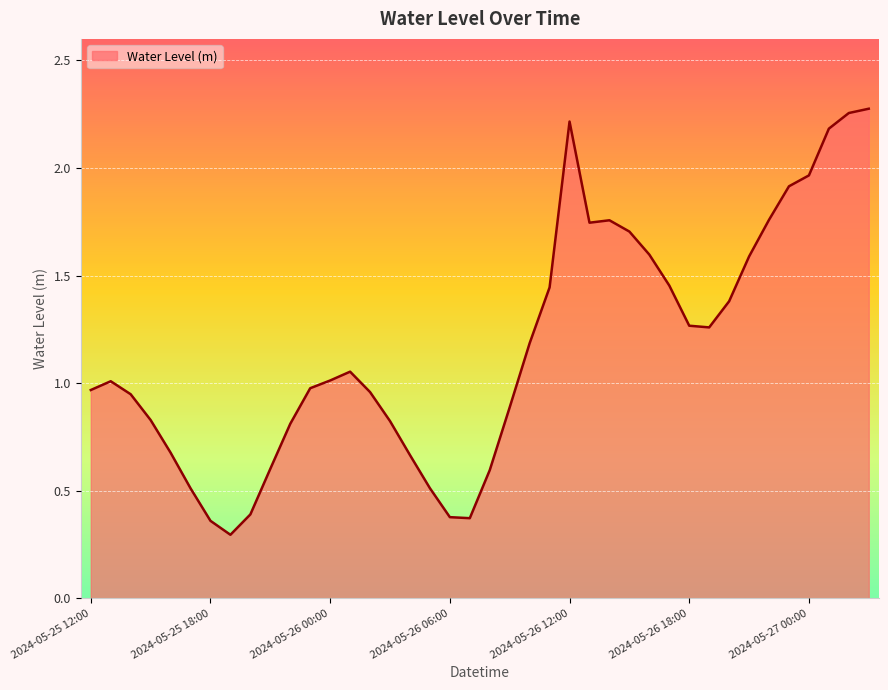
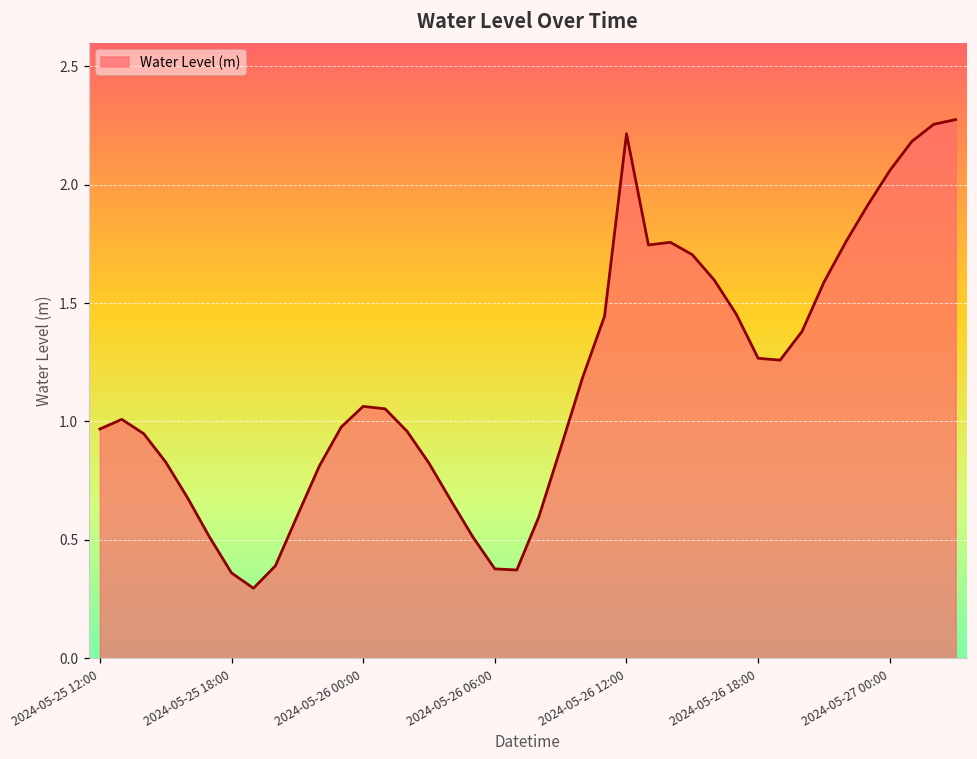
2024-05-26 00:00: 1.01 -> 1.06
2024-05-27 00:00: 1.97 -> 2.06
